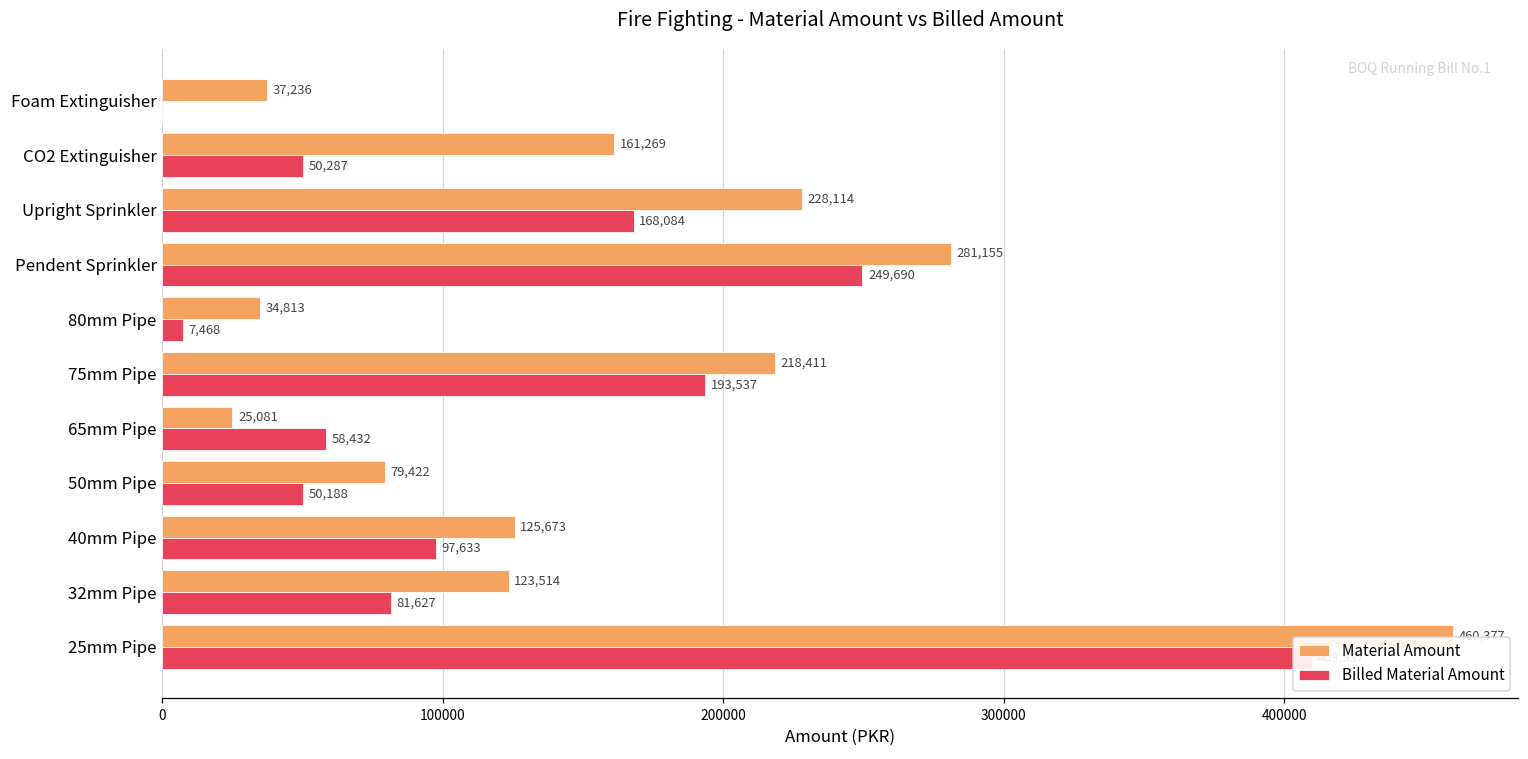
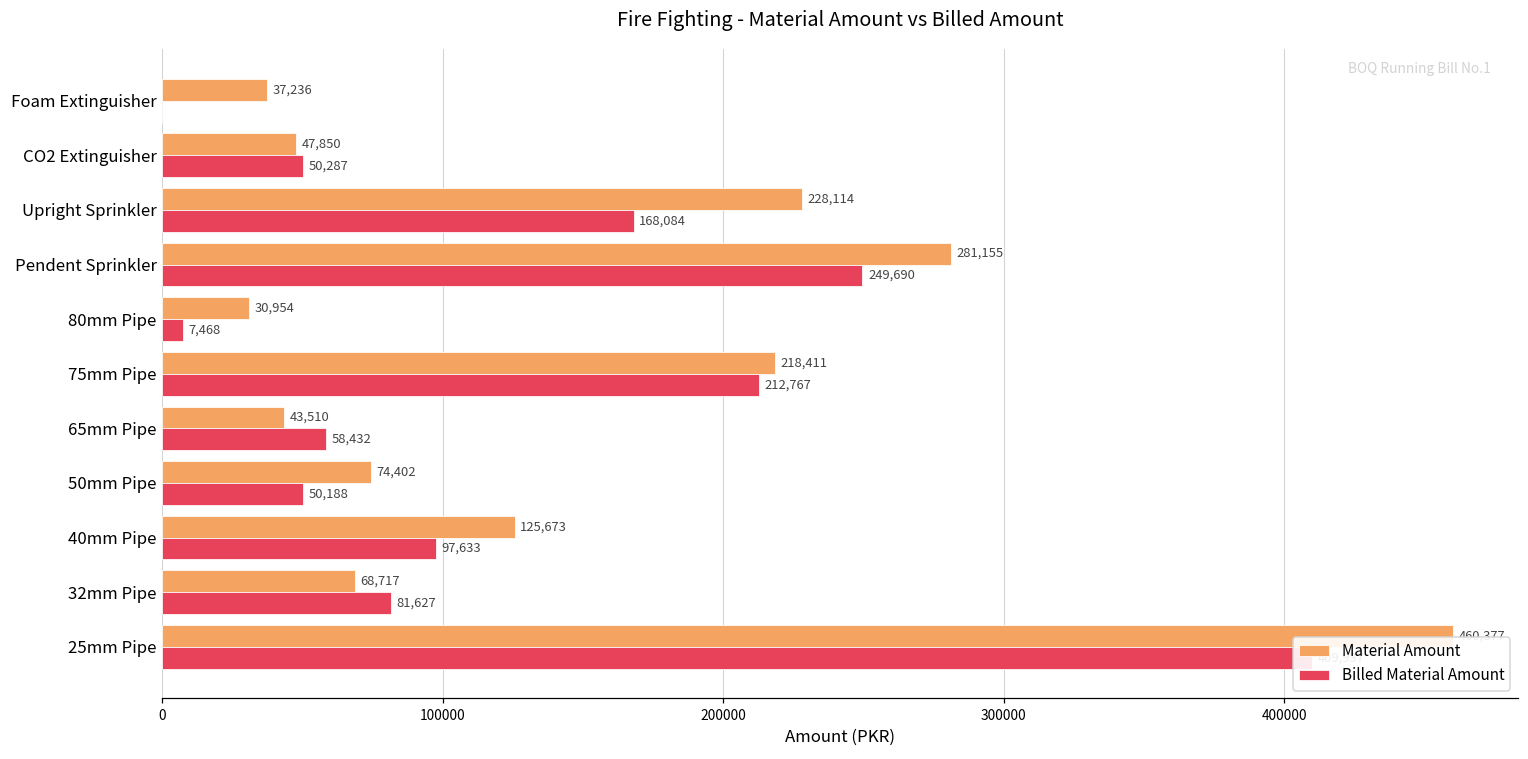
Material Amount, CO2 Extinguisher: 161,269 -> 47,850
Material Amount, 80mm Pipe: 34,813 -> 30,954
Billed Material Amount, 75mm Pipe: 193,537 -> 212,767
Material Amount, 65mm Pipe: 25,081 -> 43,510
Material Amount, 50mm Pipe: 79,422 -> 74,402
Material Amount, 32mm Pipe: 123,514 -> 68,717
